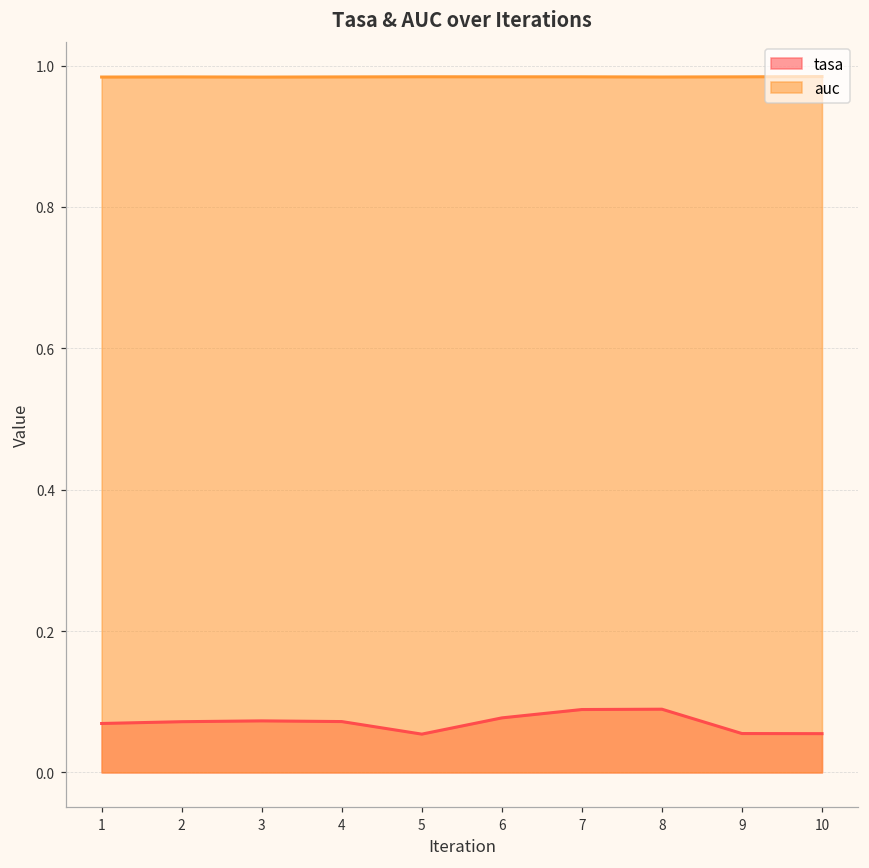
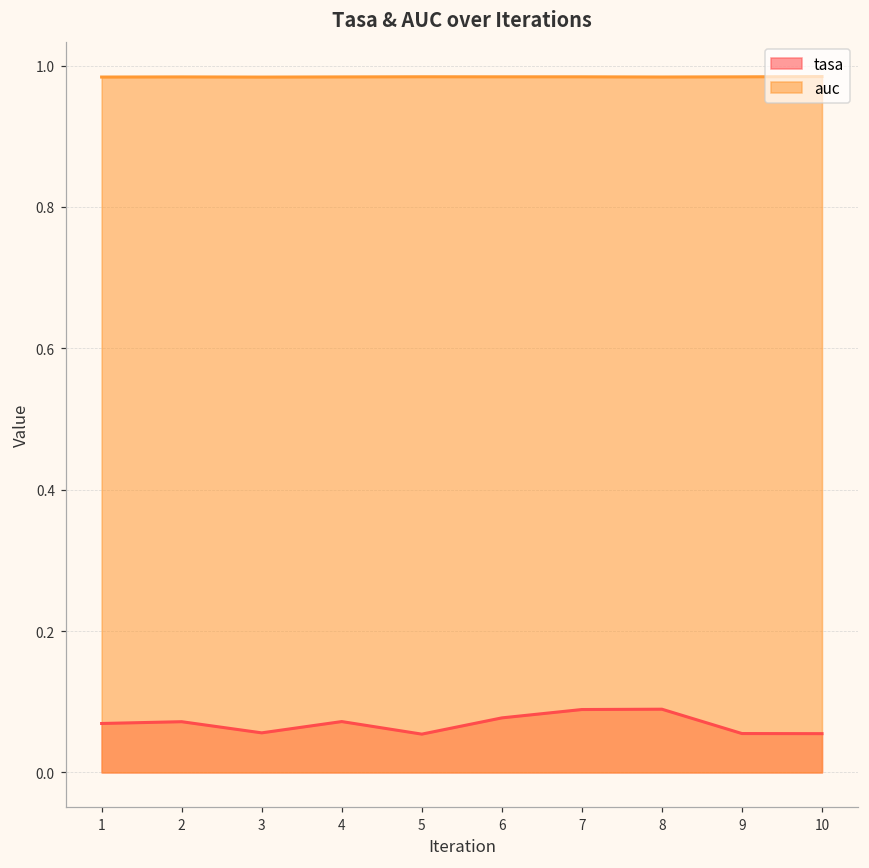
tasa, 3: 0.07 -> 0.06
